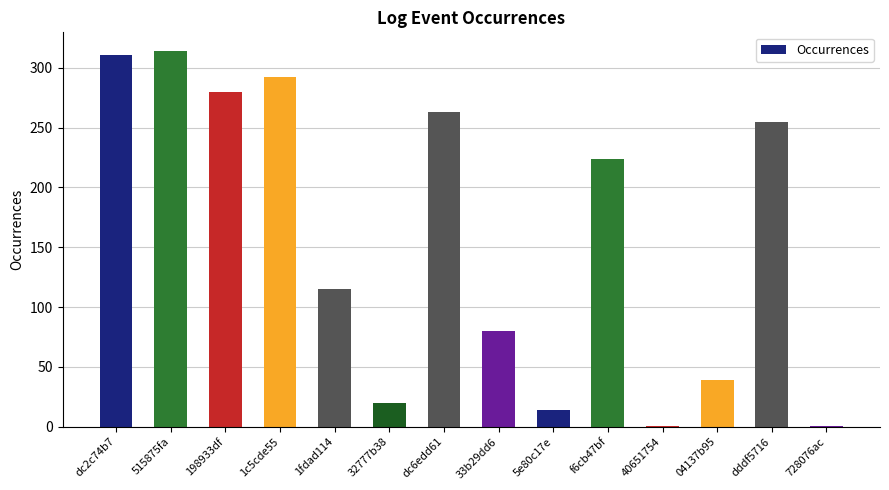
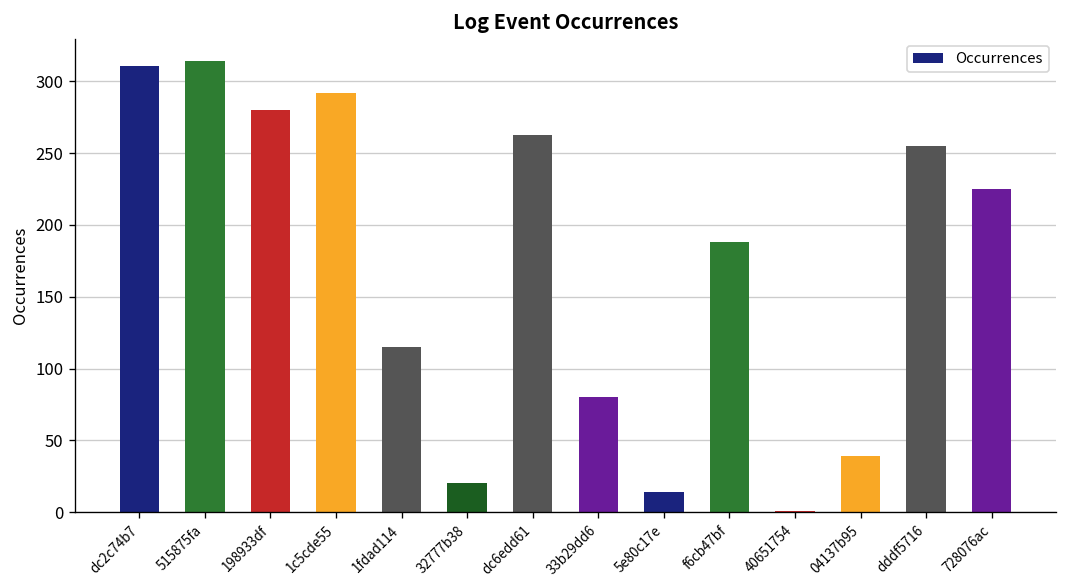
f6cb47bf: 224 -> 188
728076ac: 1 -> 225
